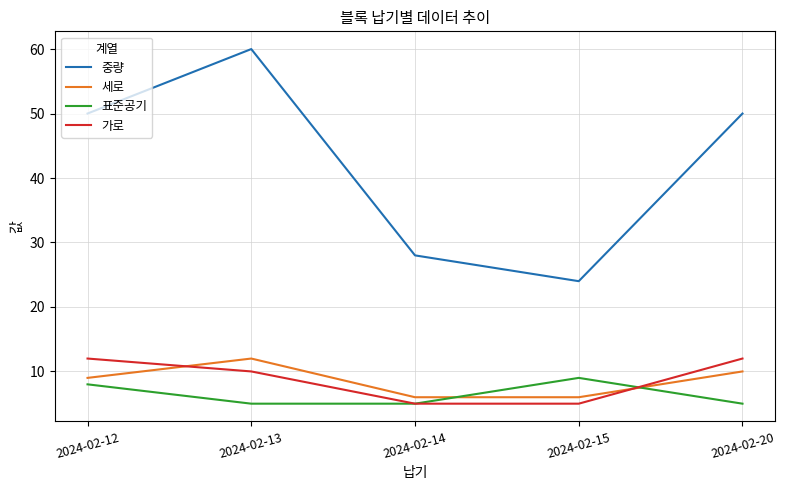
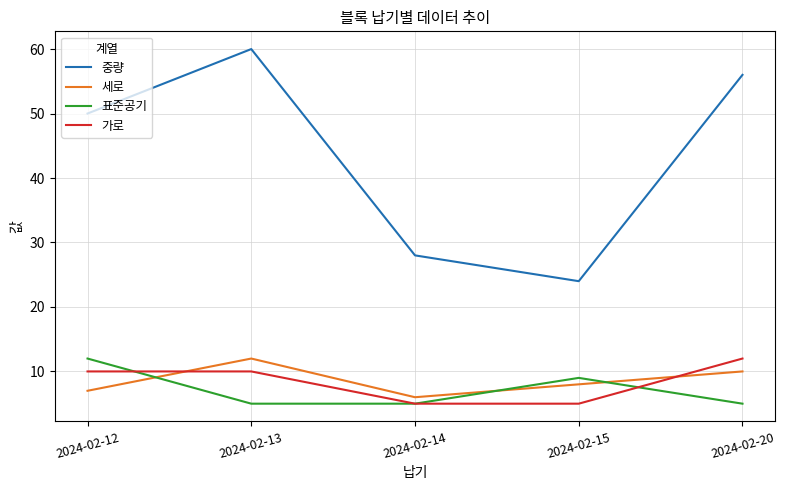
세로, 2024-02-12: 9 -> 7
표준공기, 2024-02-12: 8 -> 12
가로, 2024-02-12: 12 -> 10
세로, 2024-02-15: 6 -> 8
중량, 2024-02-20: 50 -> 56
